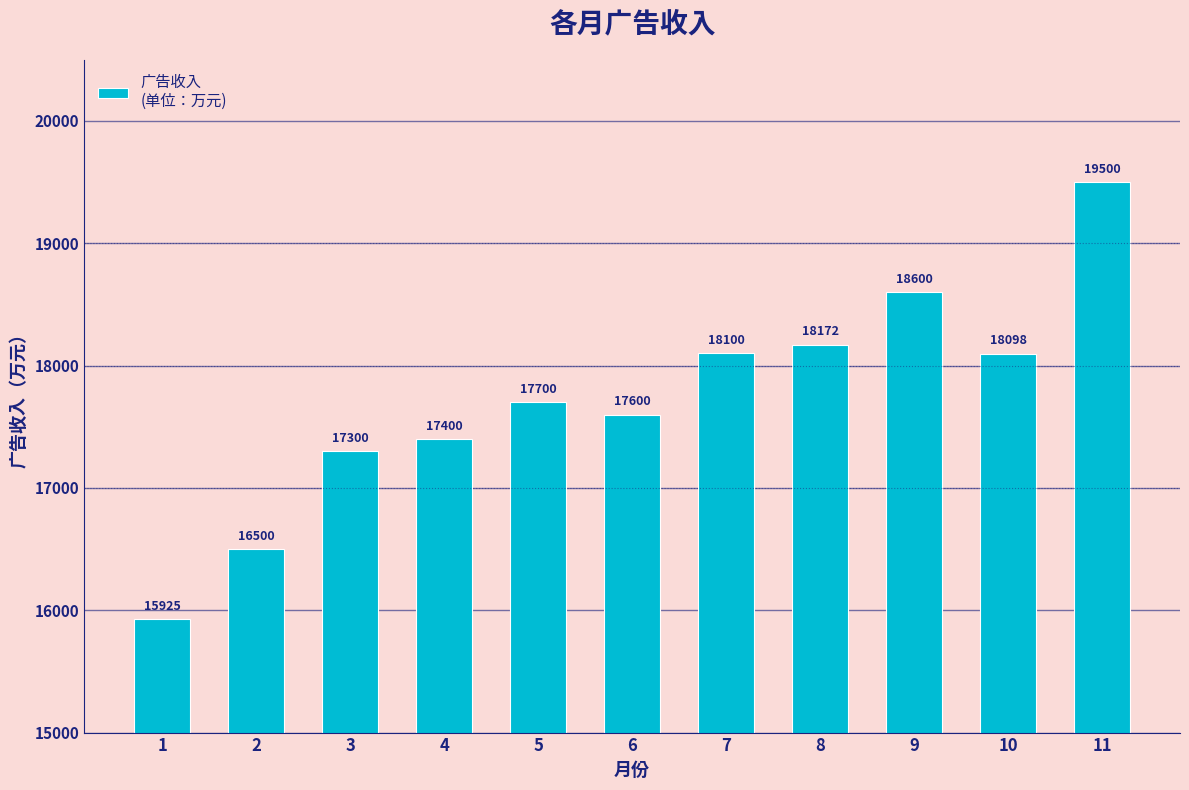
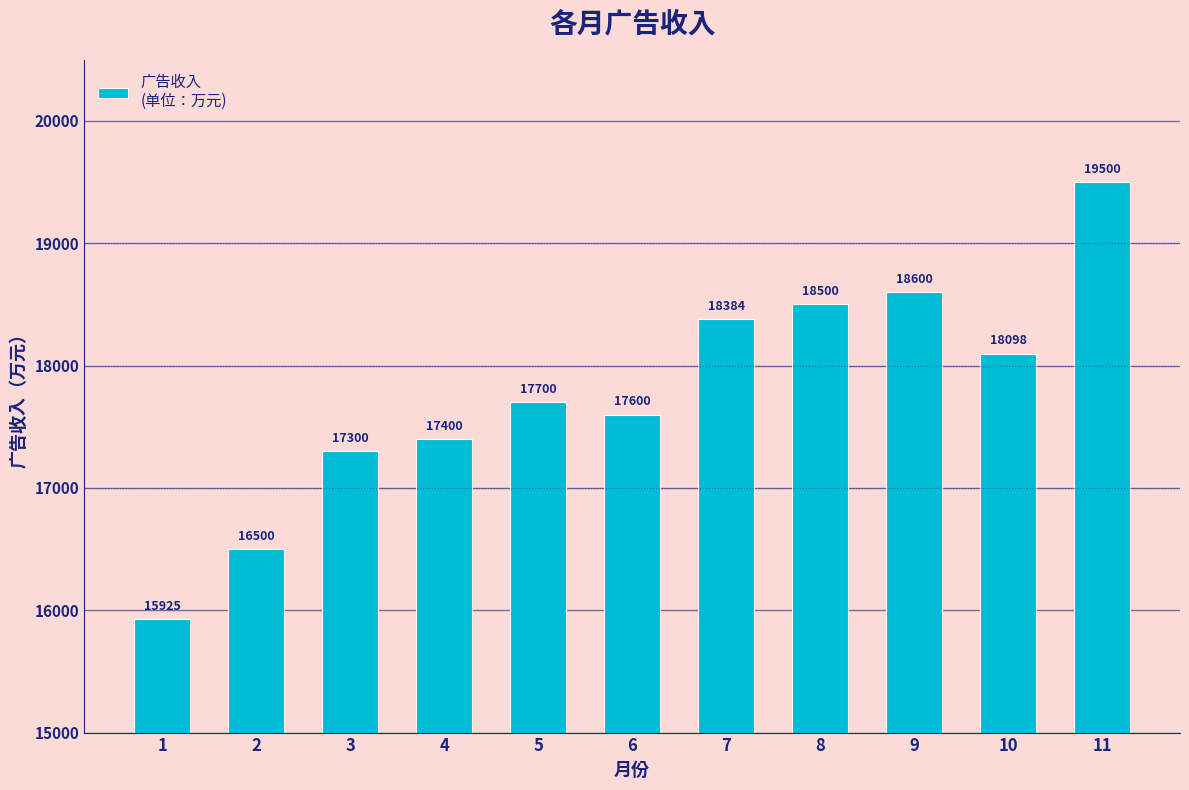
7: 18100 -> 18384
8: 18172 -> 18500
